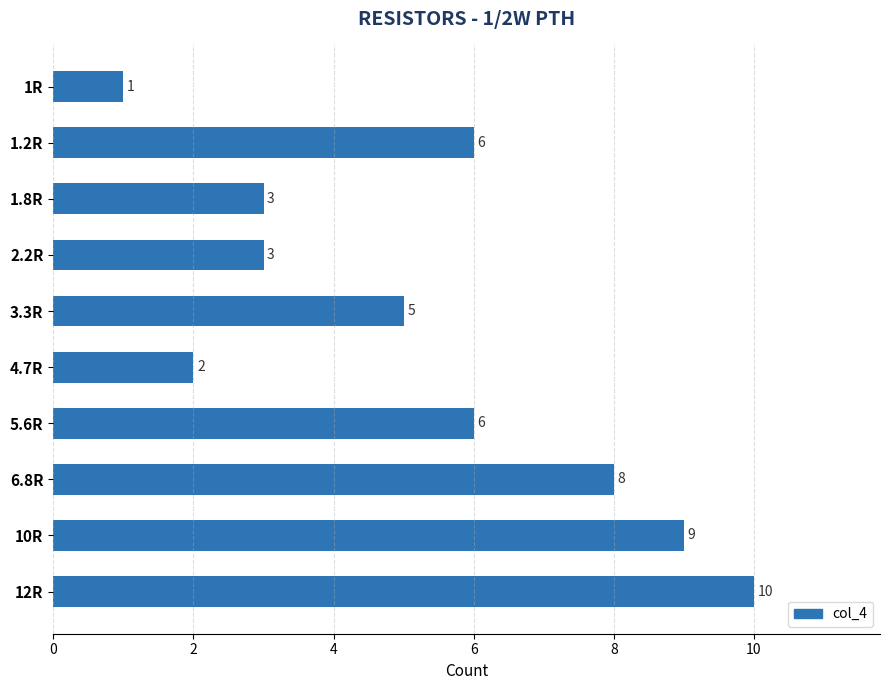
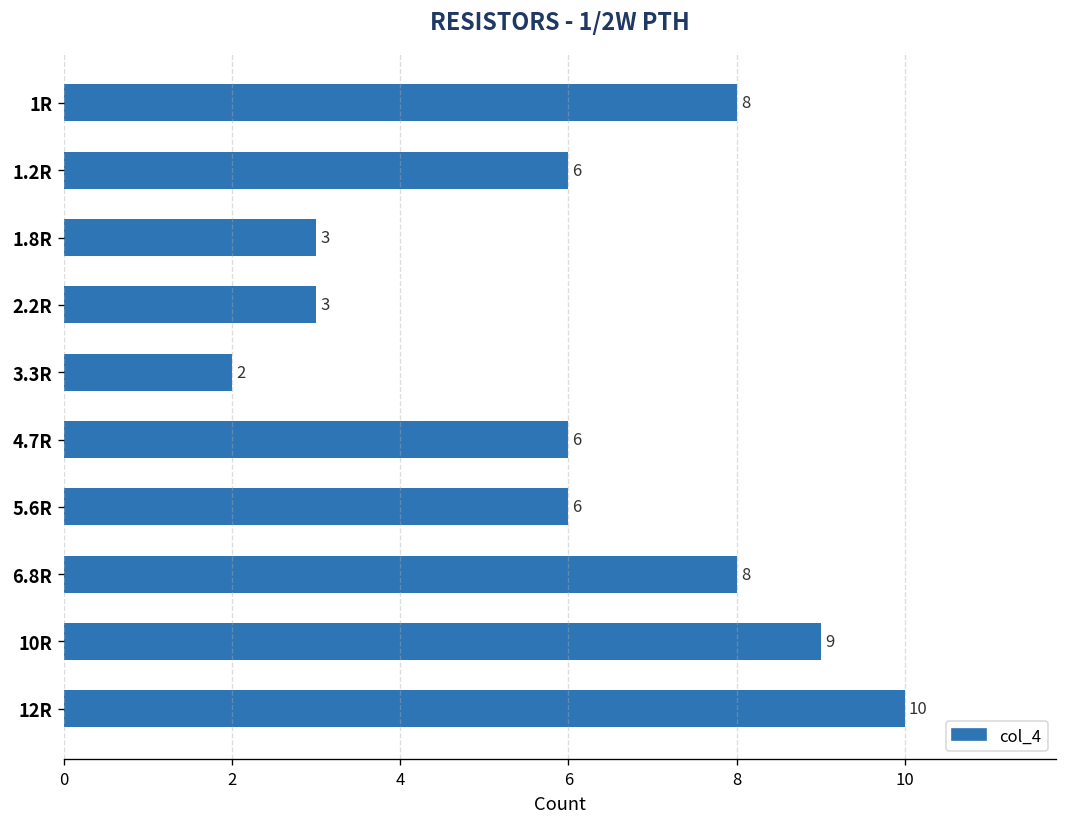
1R: 1 -> 8
3.3R: 5 -> 2
4.7R: 2 -> 6
